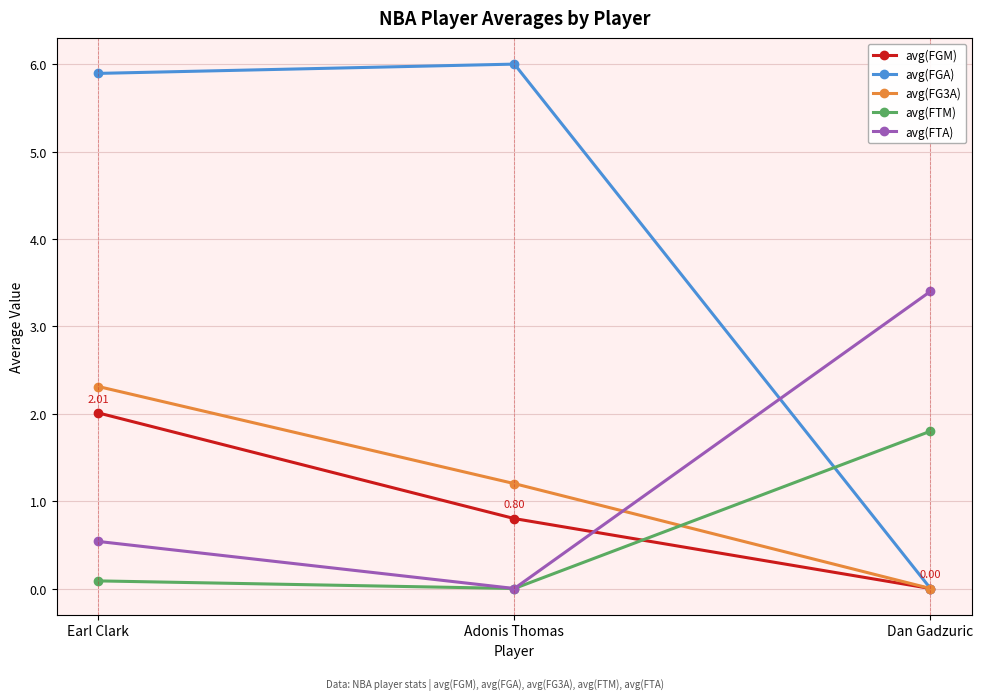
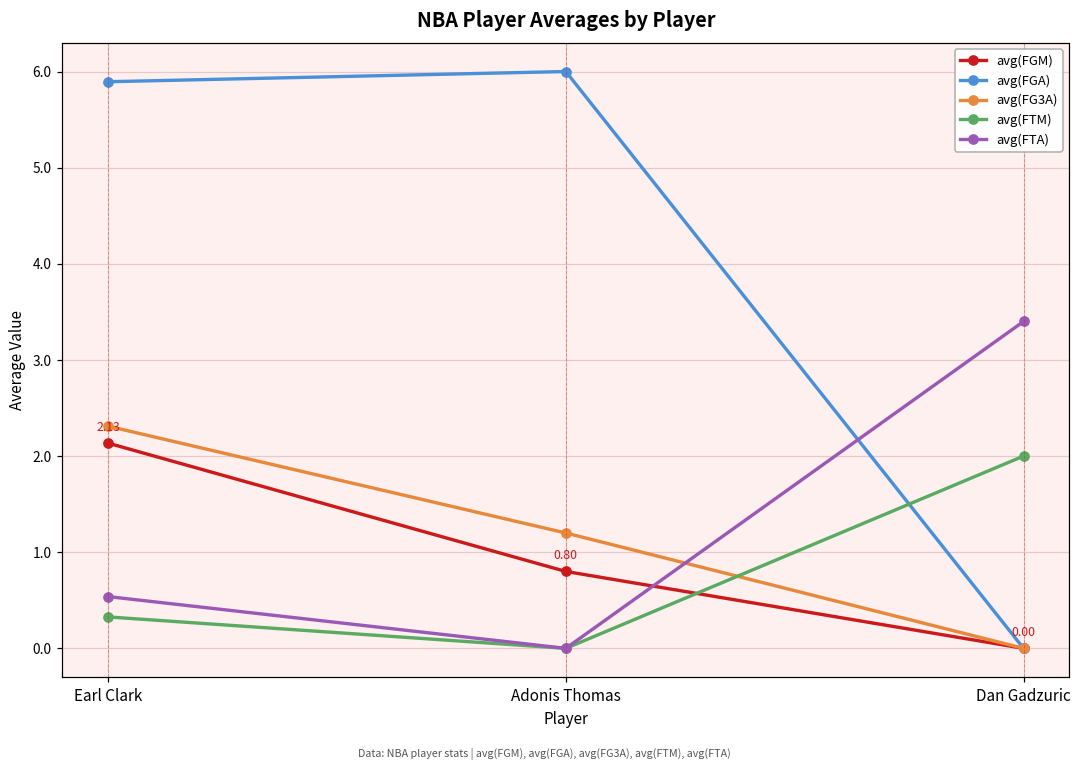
avg(FGM), Earl Clark: 2.01 -> 2.13
avg(FTM), Earl Clark: 0.1 -> 0.3
avg(FTM), Dan Gadzuric: 1.8 -> 2.0
